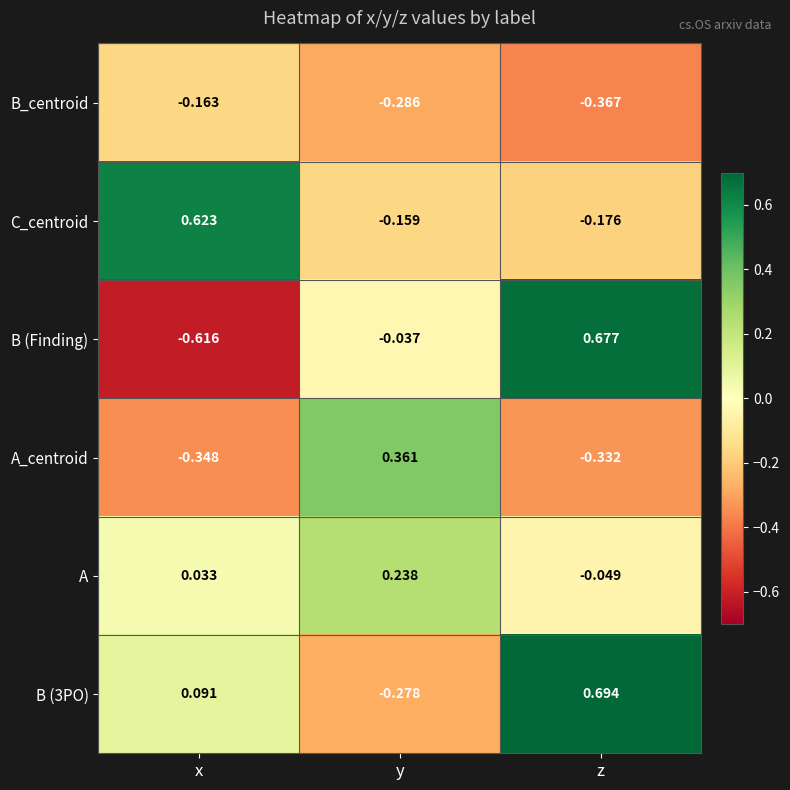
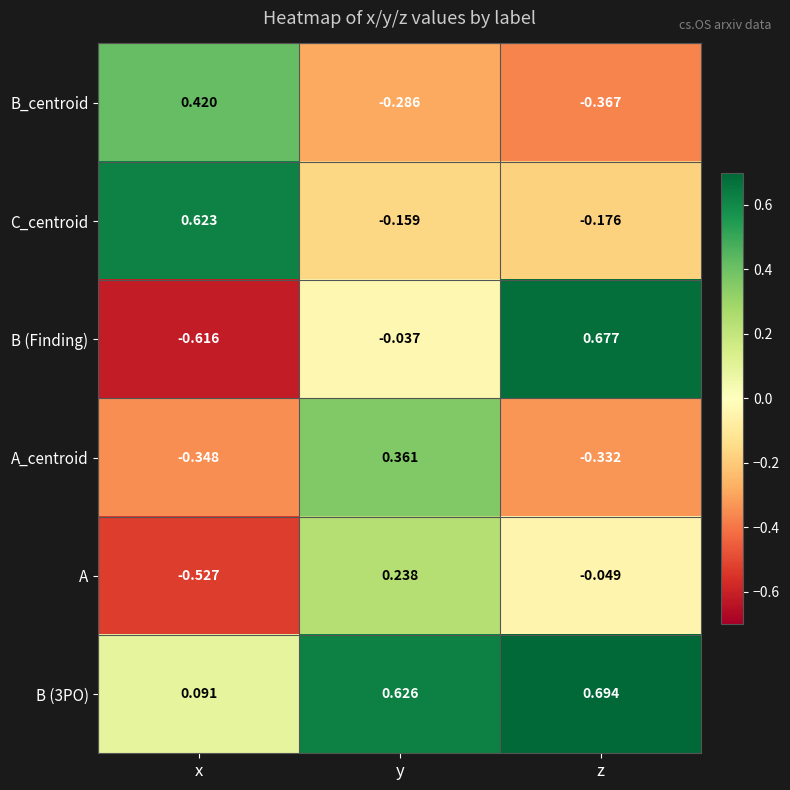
B_centroid, x: -0.163 -> 0.420
A, x: 0.033 -> -0.527
B (3PO), y: -0.278 -> 0.626
